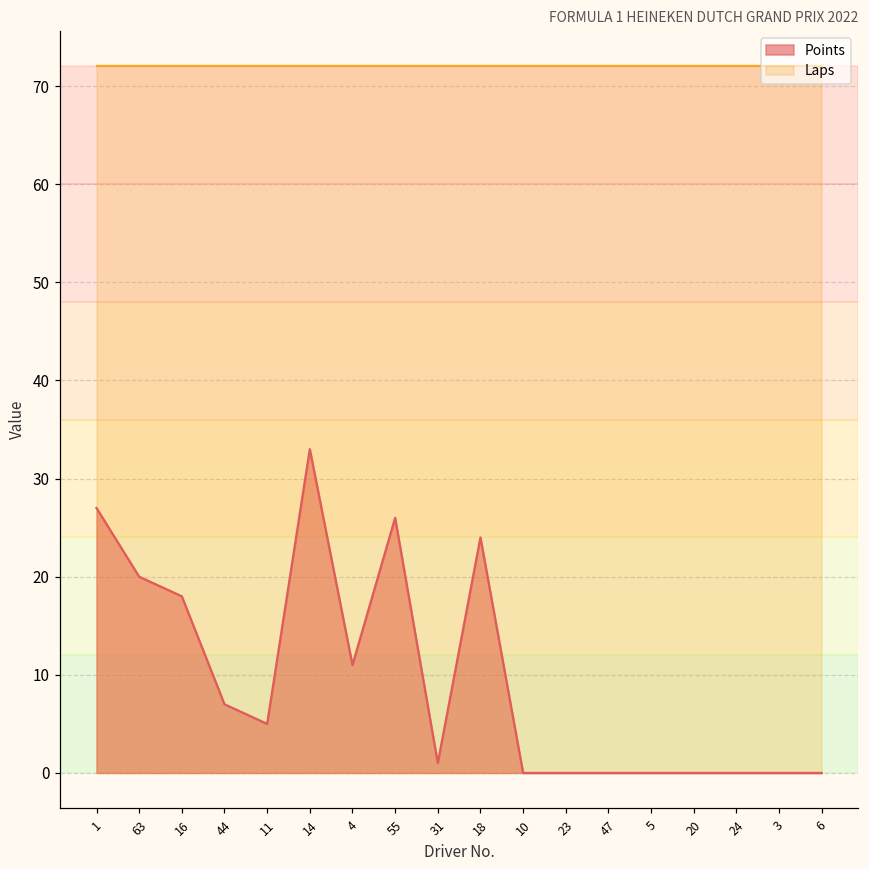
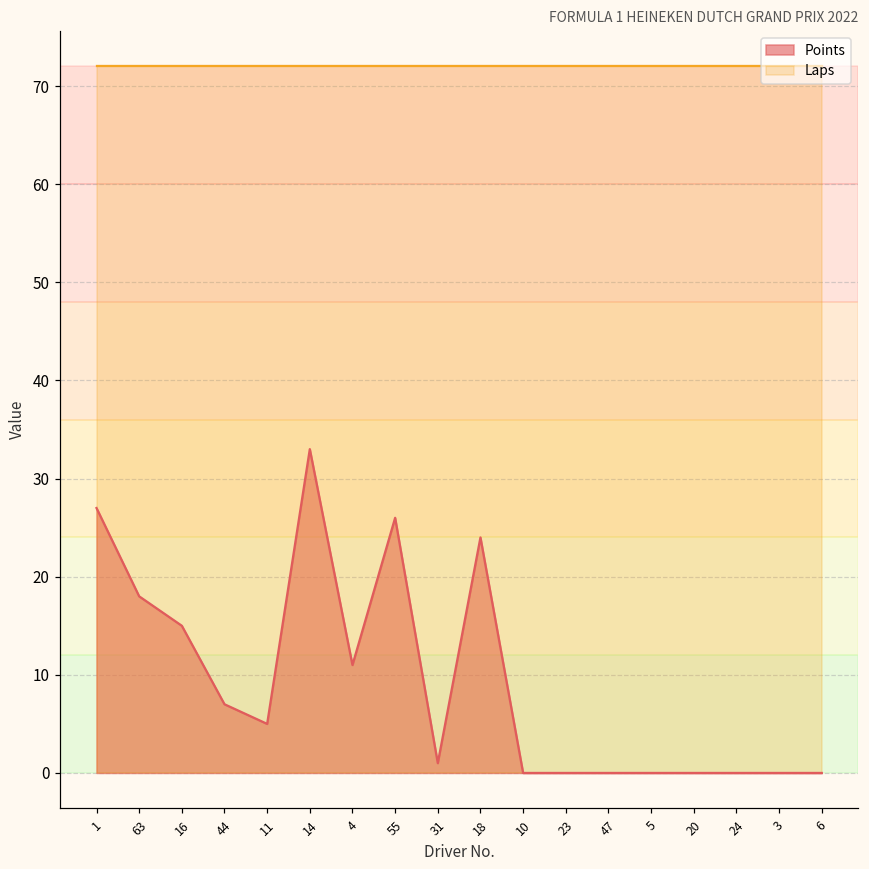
Points, 63: 20 -> 18
Points, 16: 18 -> 15
